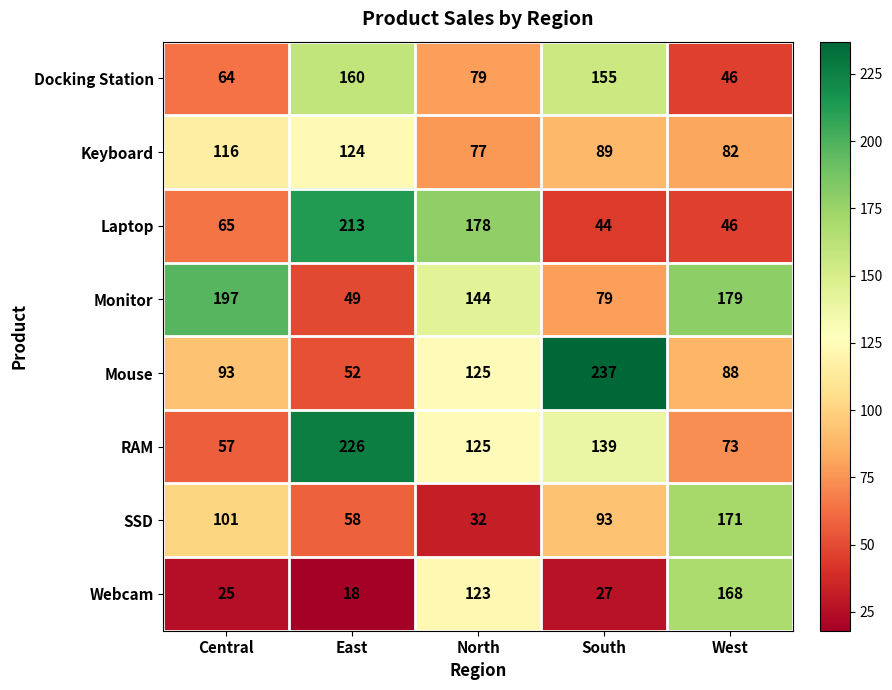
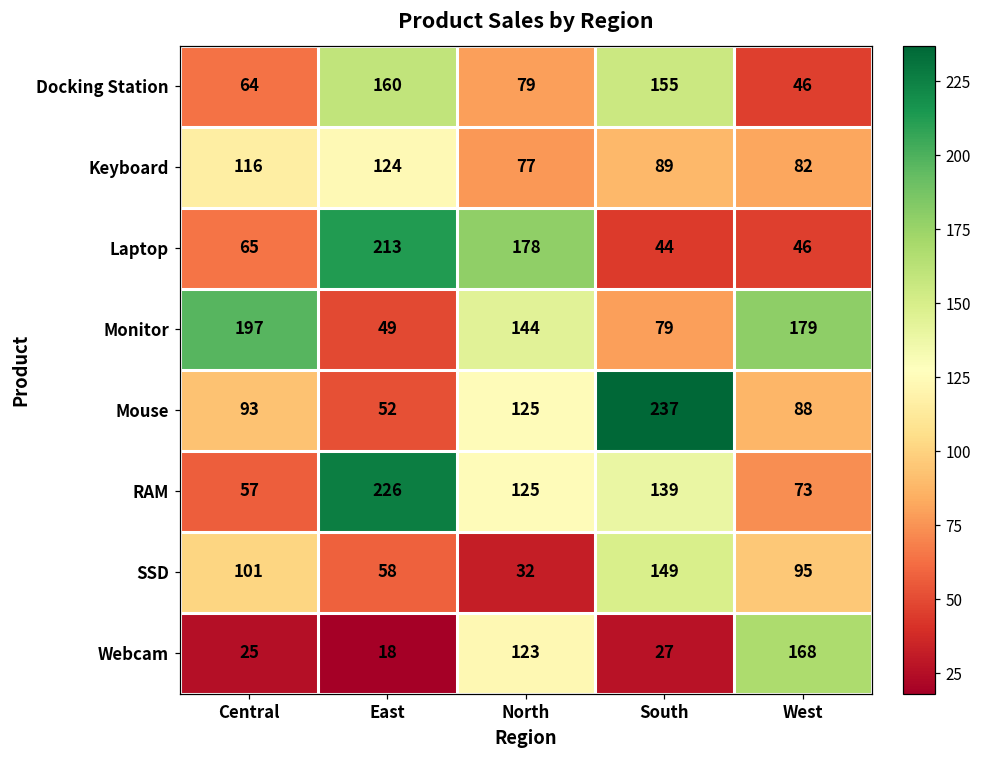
SSD, South: 93 -> 149
SSD, West: 171 -> 95
